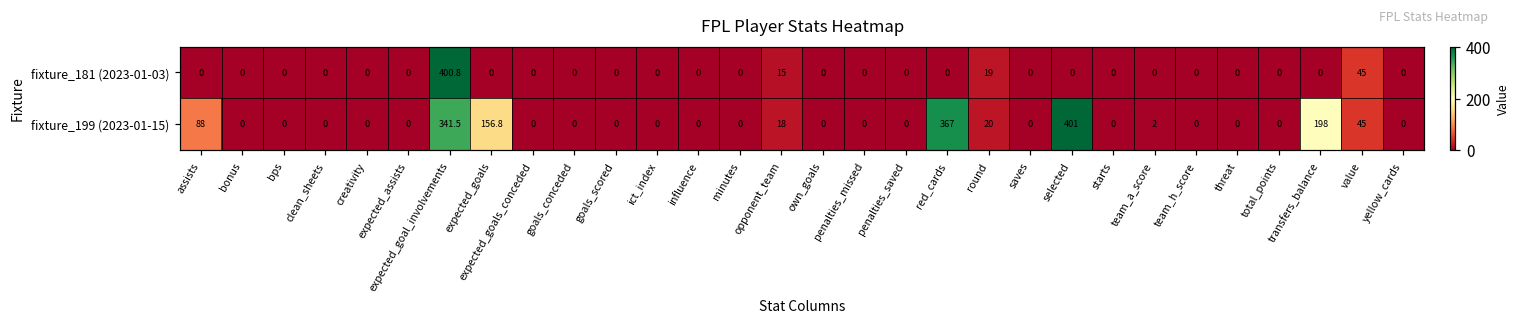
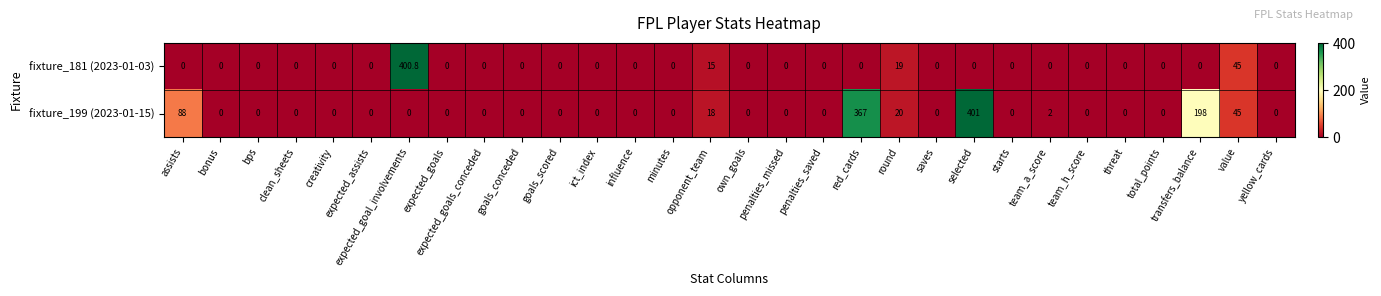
fixture_199 (2023-01-15), expected_goal_involvements: 341.5 -> 0
fixture_199 (2023-01-15), expected_goals: 156.8 -> 0
